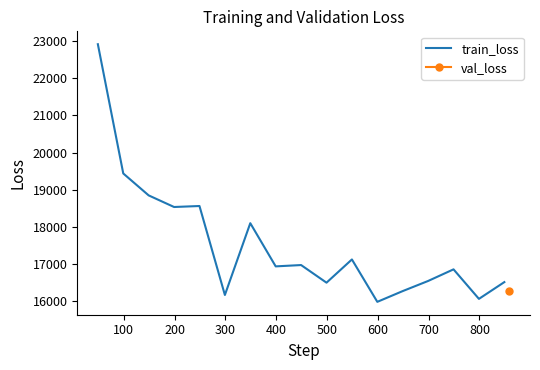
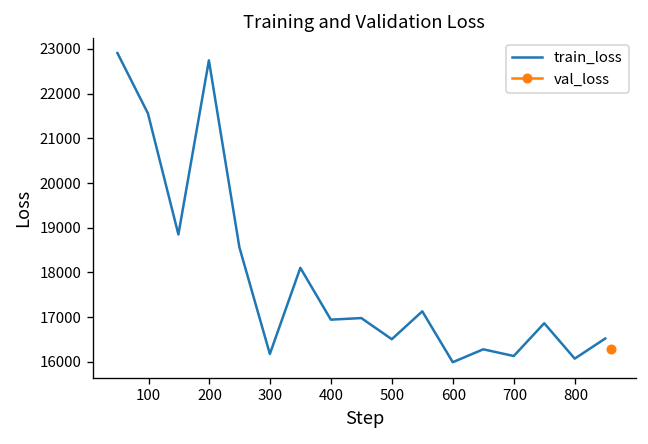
train_loss, 100: 19400 -> 21600
train_loss, 200: 18500 -> 22700
train_loss, 700: 16600 -> 16100
